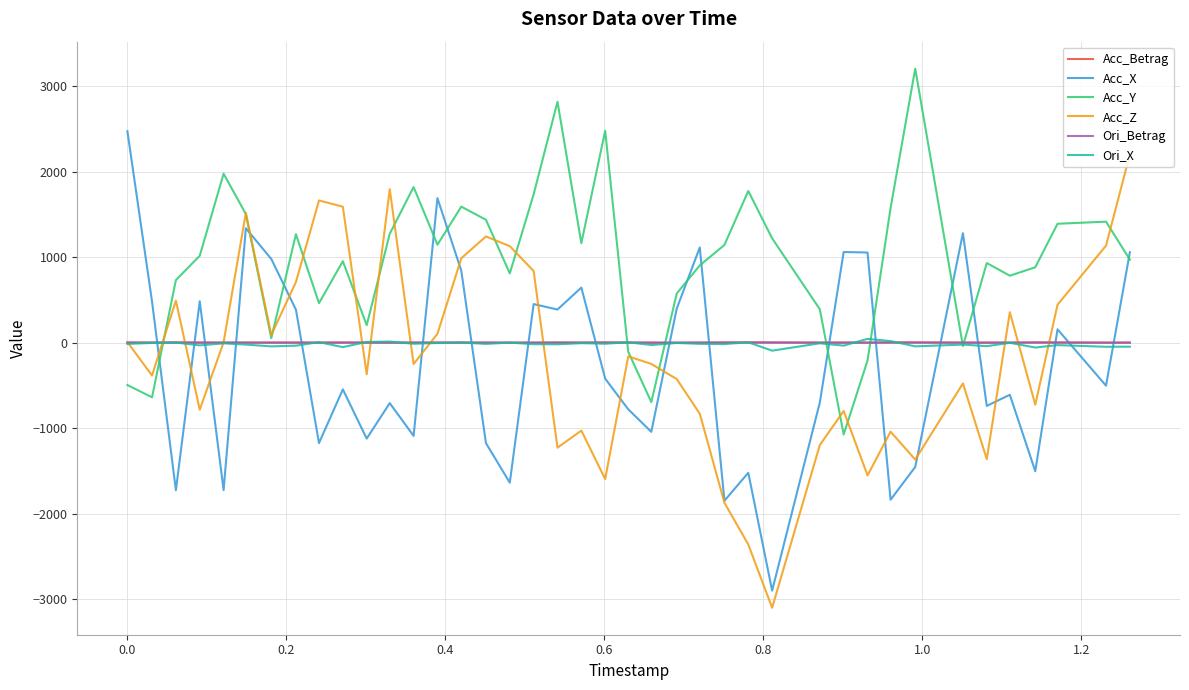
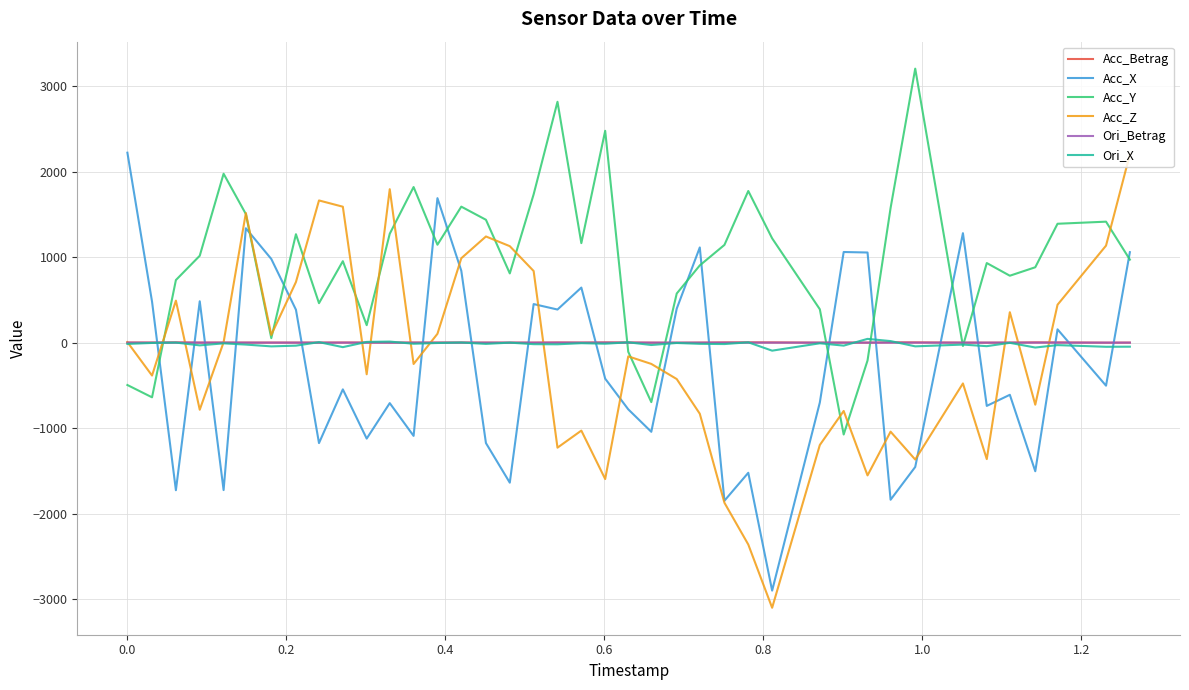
Acc_X, 0.0: 2500 -> 2200
